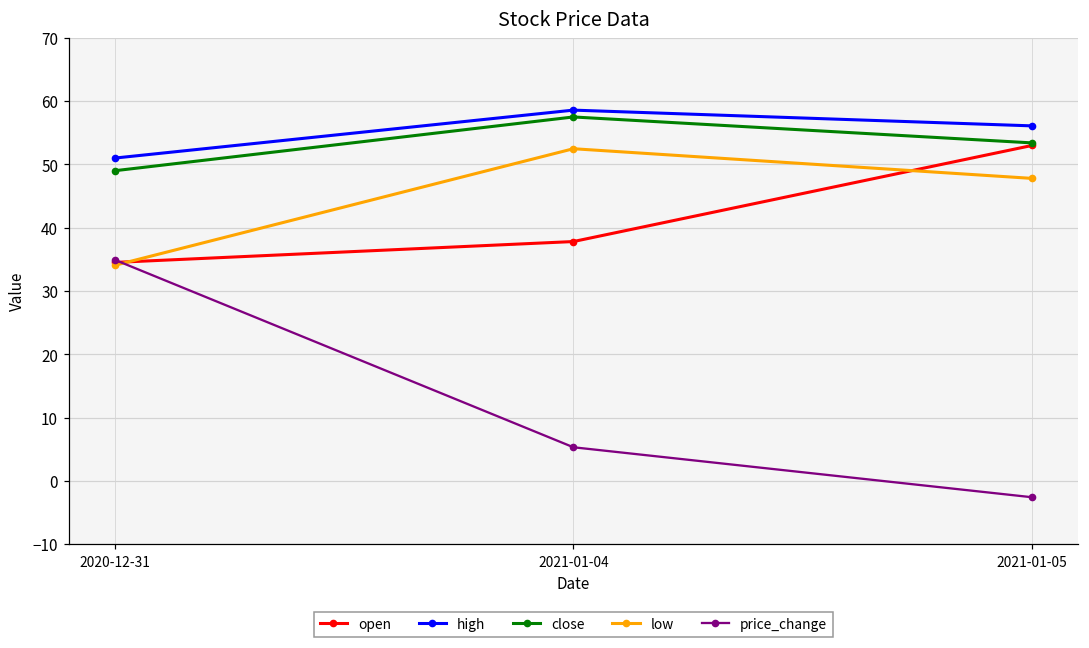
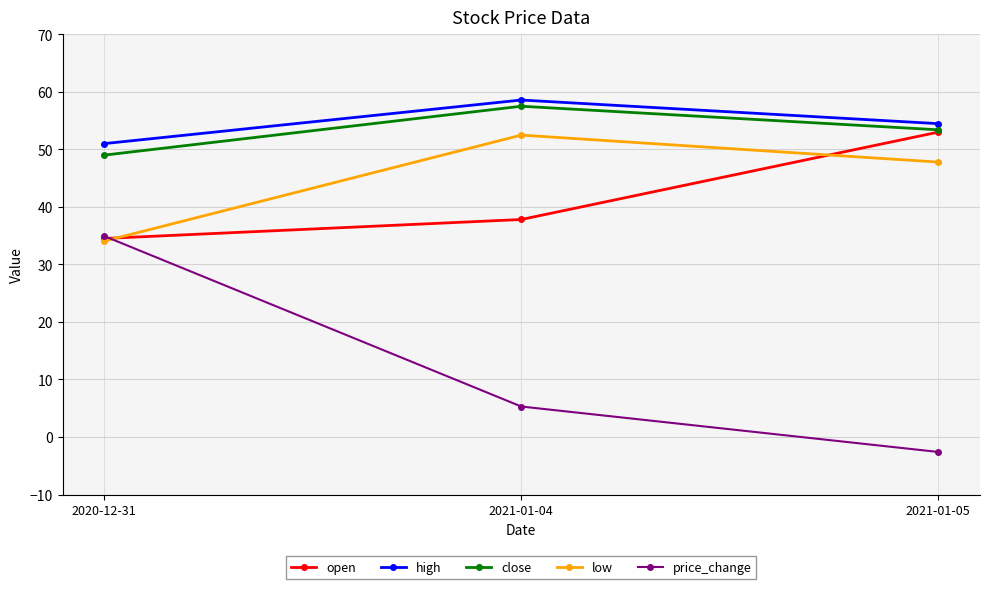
high, 2021-01-05: 56 -> 54
